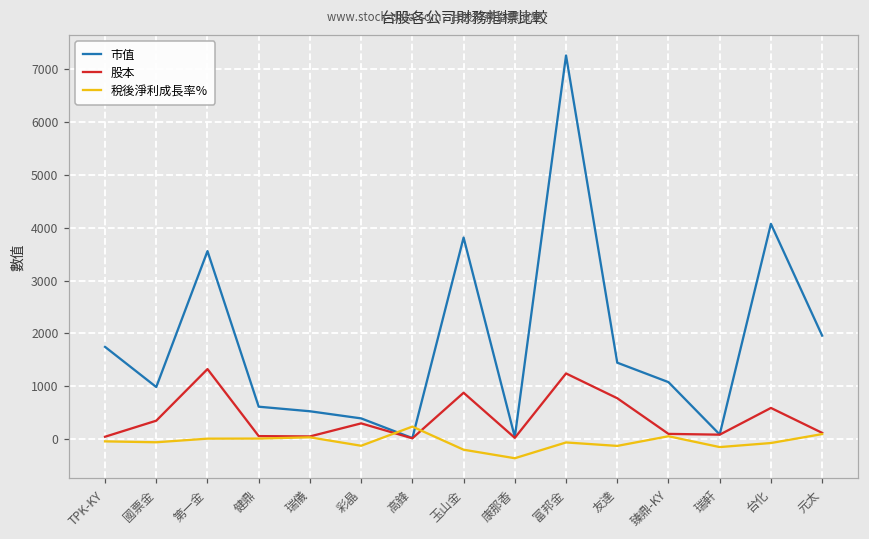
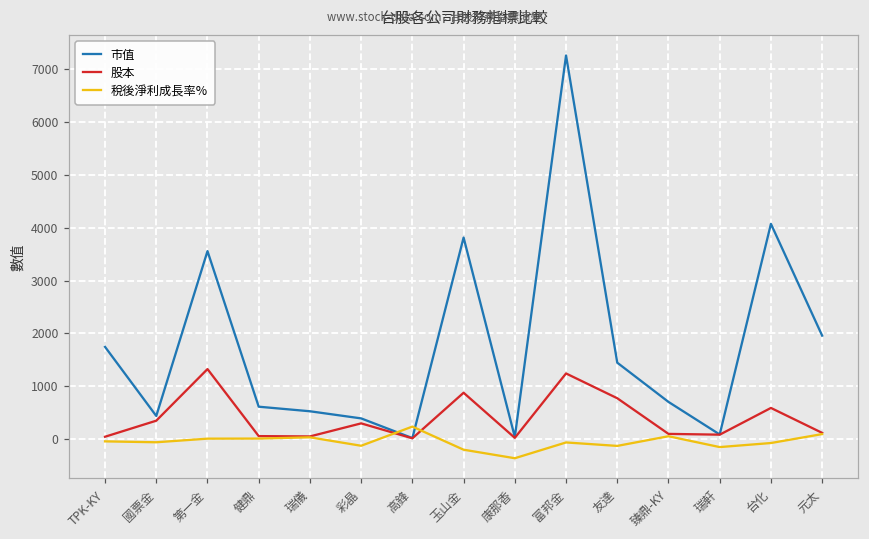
市值, 國票金: 1000 -> 400
市值, 臻鼎-KY: 1100 -> 700
